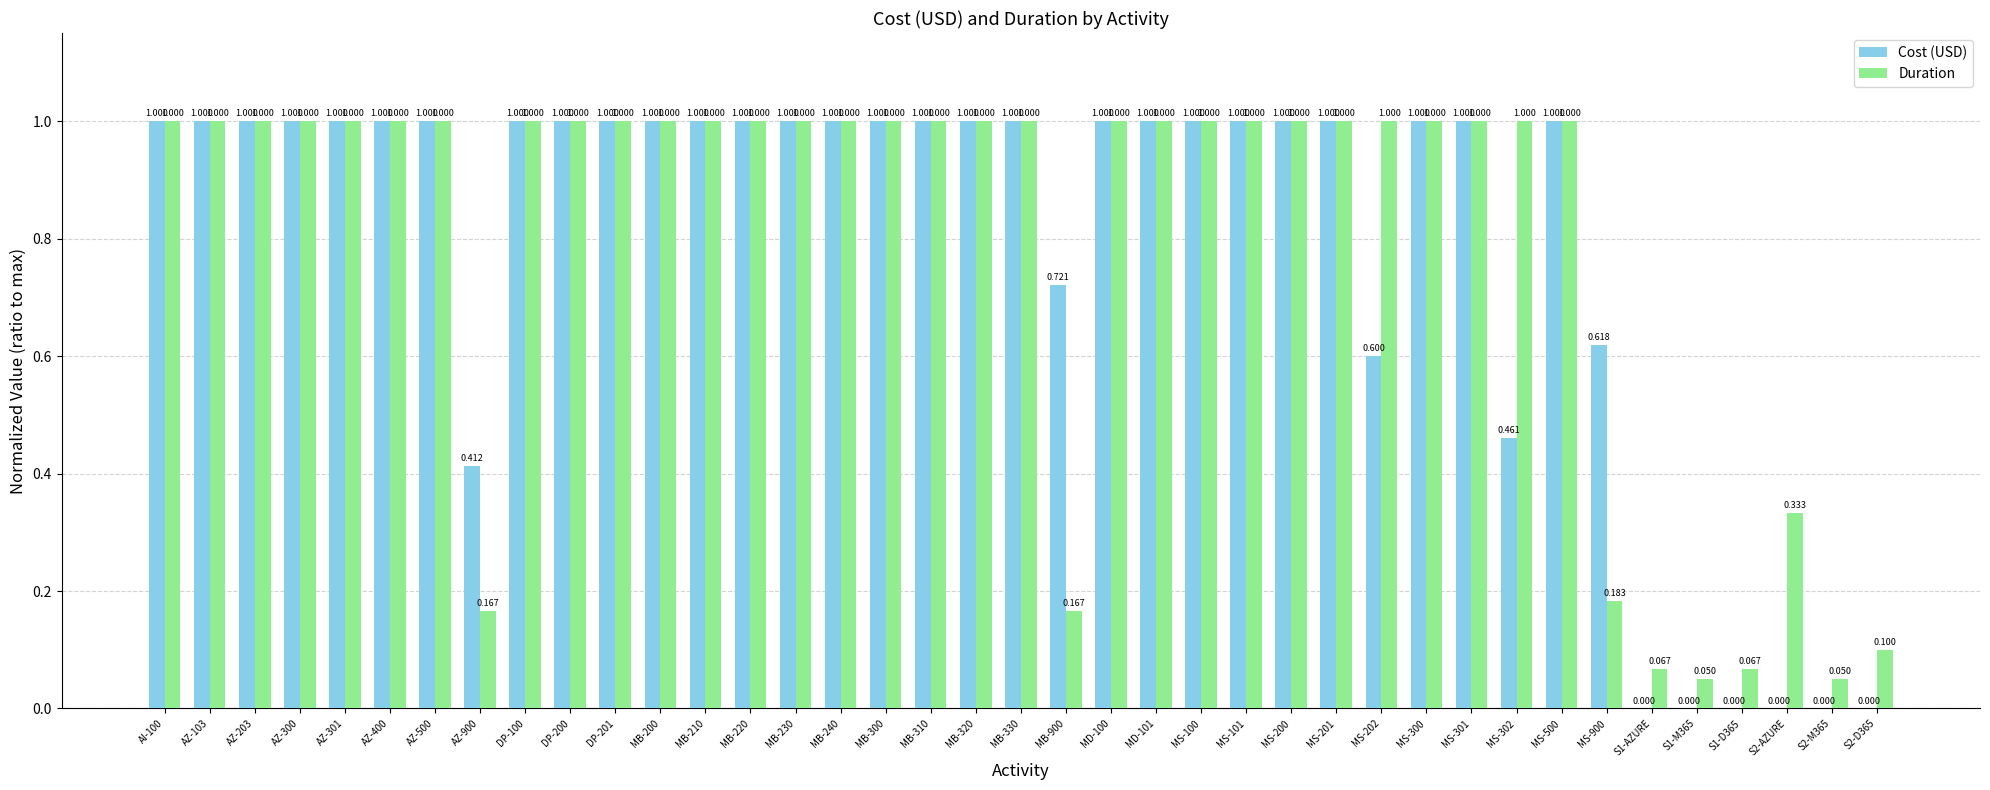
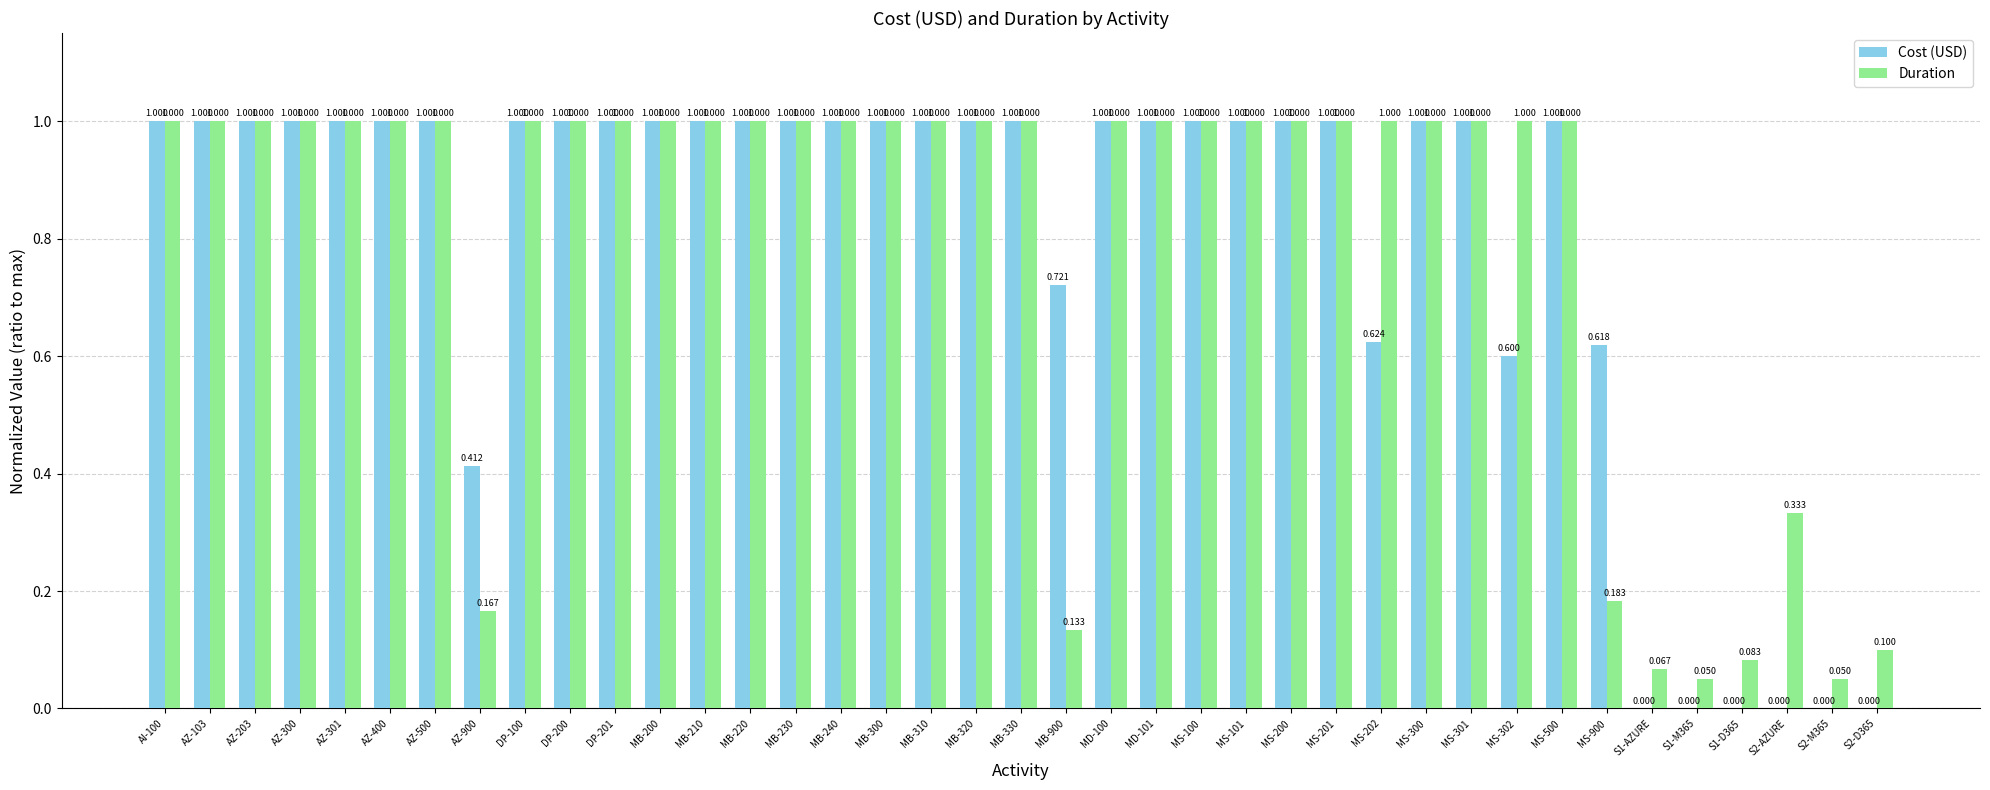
Duration, MB-900: 0.167 -> 0.133
Cost (USD), MS-202: 0.600 -> 0.624
Cost (USD), MS-302: 0.461 -> 0.600
Duration, S1-D365: 0.067 -> 0.083
